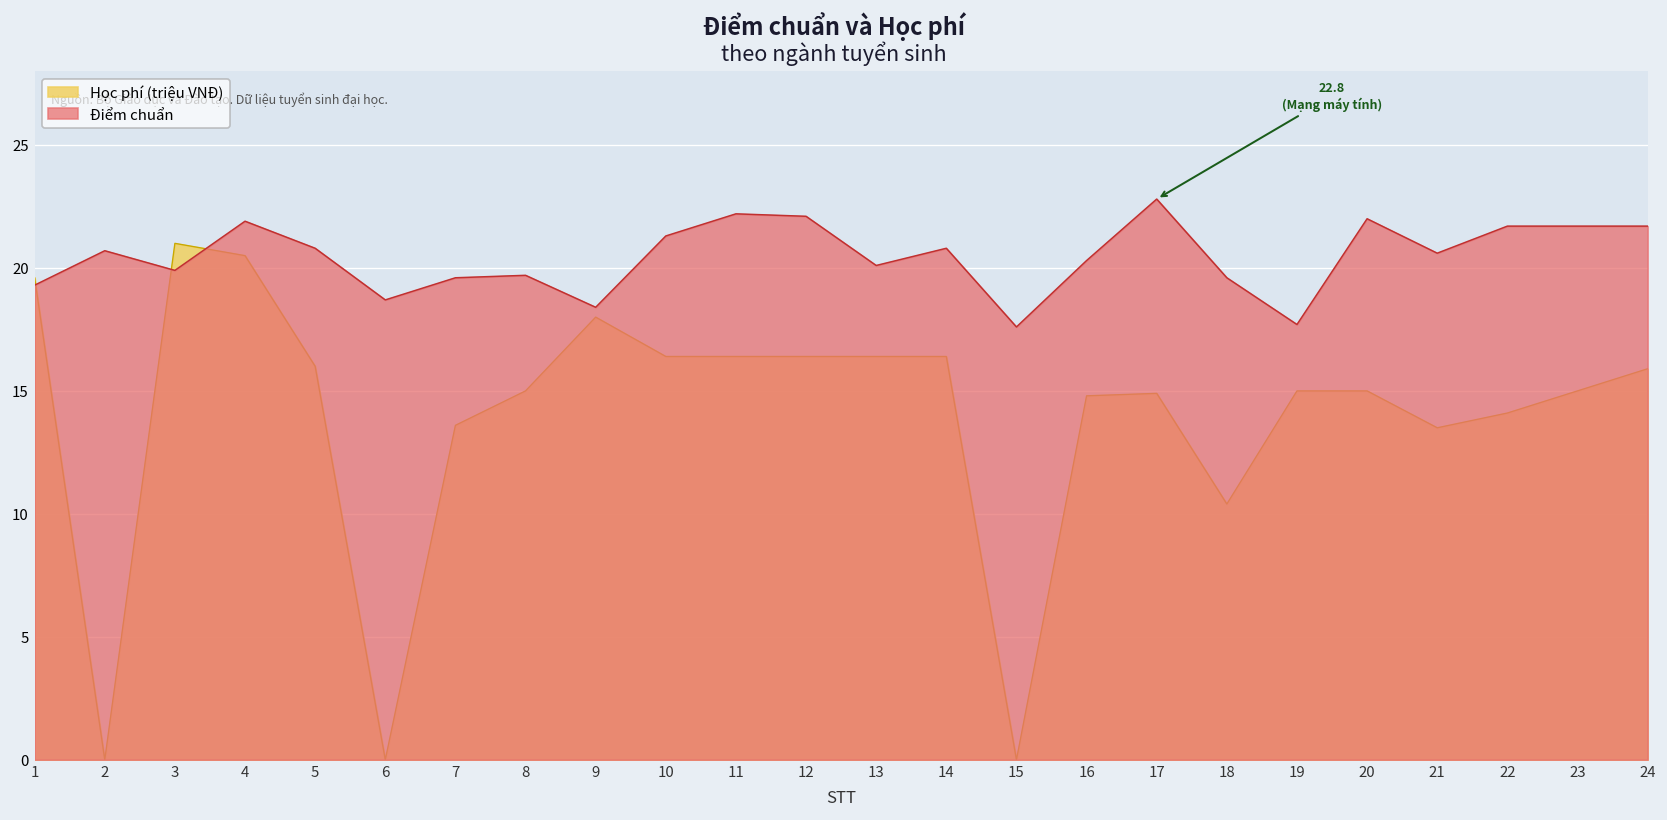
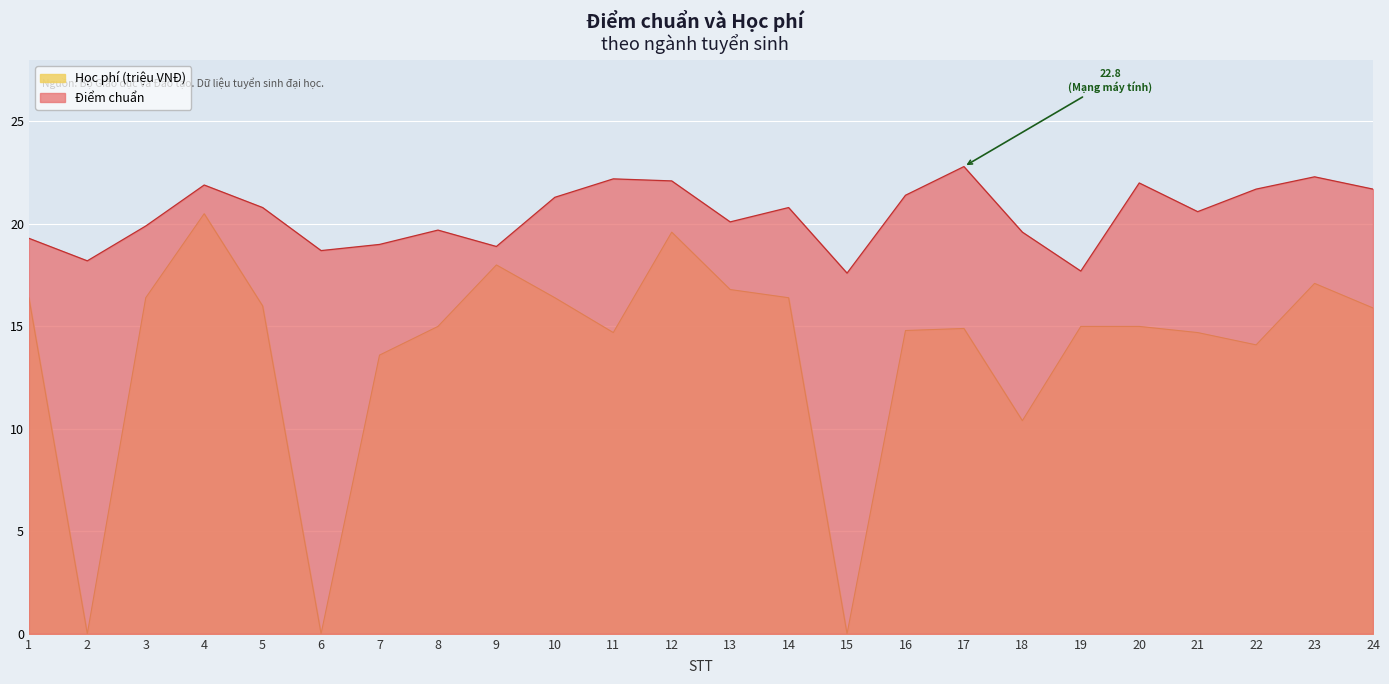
Học phí (triệu VNĐ), 1: 19.6 -> 16.4
Điểm chuẩn, 2: 20.7 -> 18.2
Học phí (triệu VNĐ), 3: 21.0 -> 16.4
Điểm chuẩn, 7: 19.6 -> 19.0
Điểm chuẩn, 9: 18.4 -> 18.9
Học phí (triệu VNĐ), 11: 16.4 -> 14.7
Học phí (triệu VNĐ), 12: 16.4 -> 19.6
Học phí (triệu VNĐ), 13: 16.4 -> 16.8
Điểm chuẩn, 16: 20.3 -> 21.4
Học phí (triệu VNĐ), 21: 13.5 -> 14.7
Học phí (triệu VNĐ), 23: 15.0 -> 17.1
Điểm chuẩn, 23: 21.7 -> 22.3
